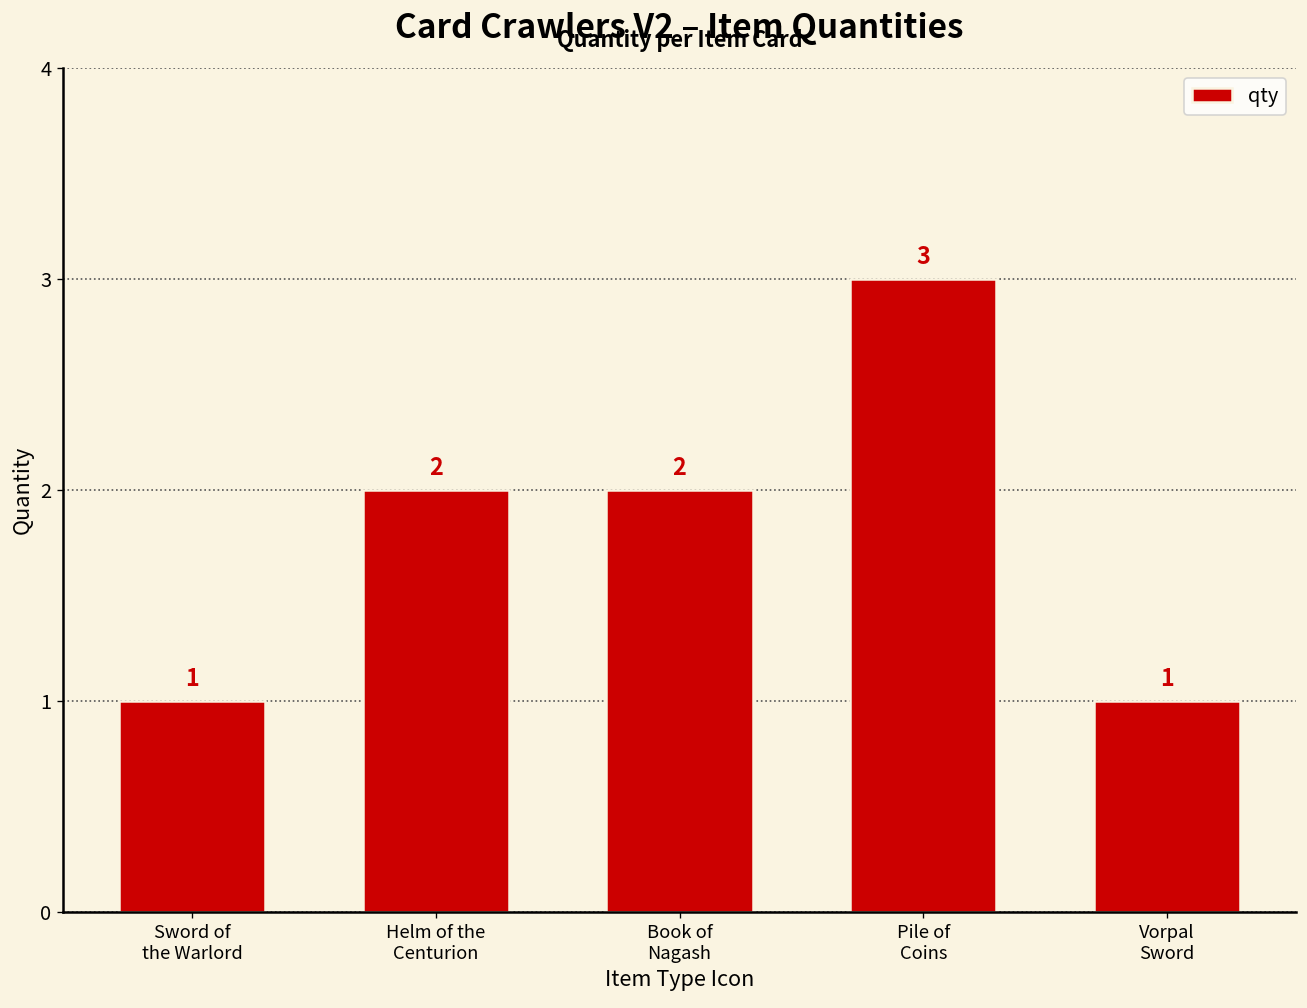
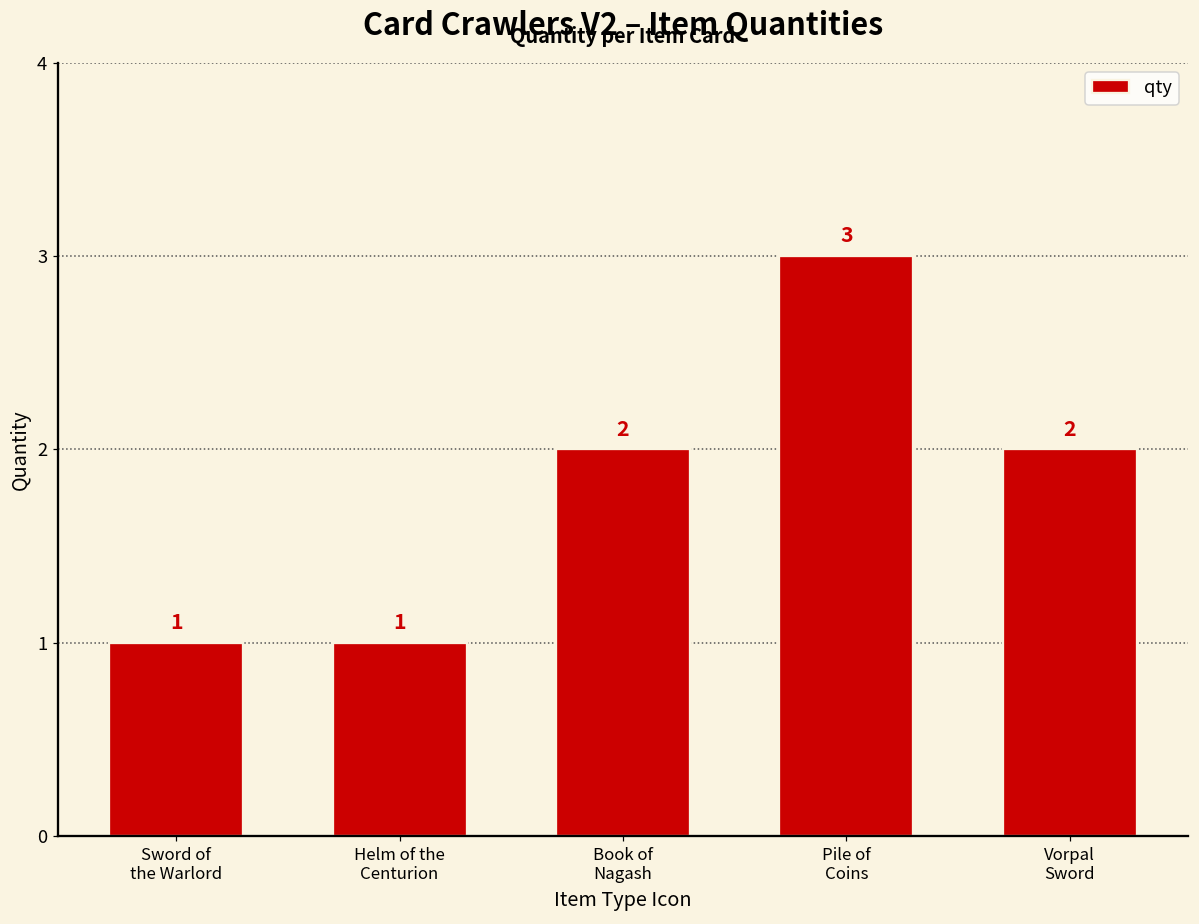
Helm of the Centurion: 2 -> 1
Vorpal Sword: 1 -> 2
